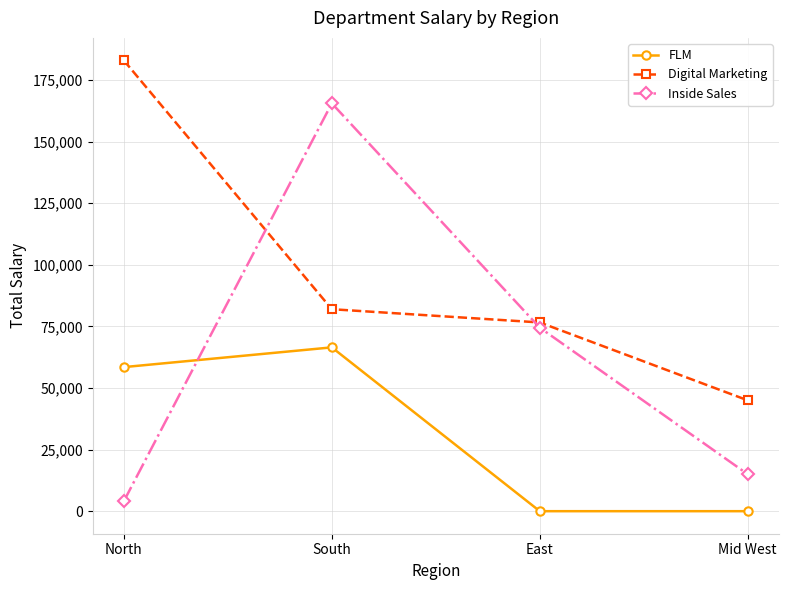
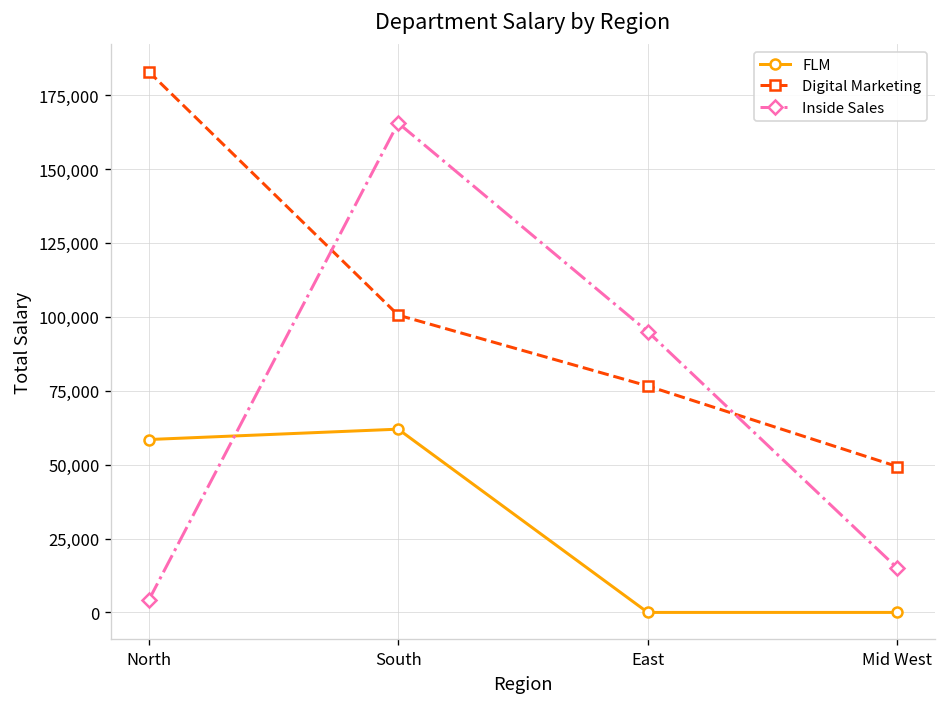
FLM, South: 67,000 -> 62,000
Digital Marketing, South: 82,000 -> 101,000
Inside Sales, East: 75,000 -> 95,000
Digital Marketing, Mid West: 45,000 -> 49,000
